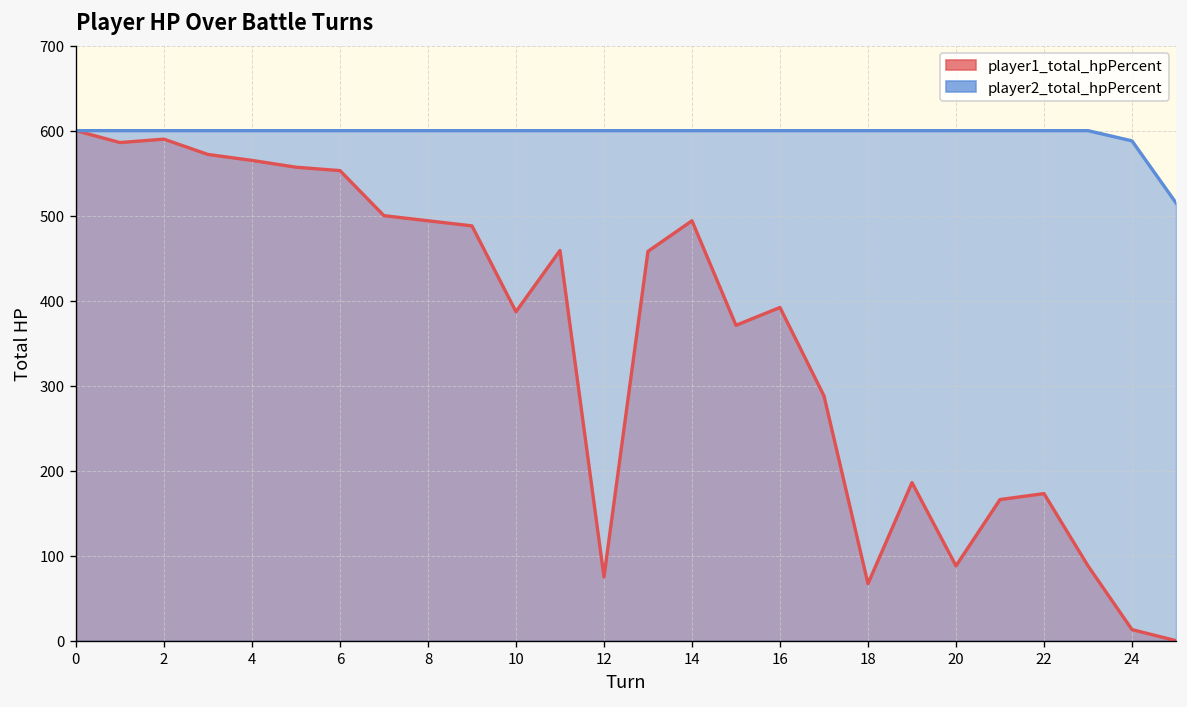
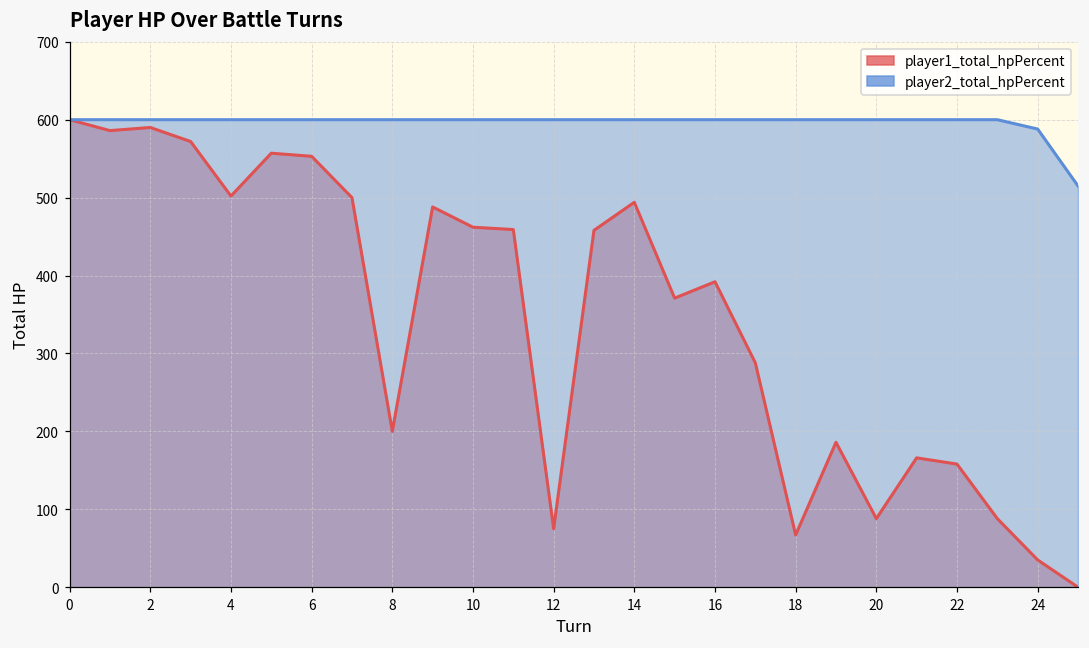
player1_total_hpPercent, 4: 570 -> 500
player1_total_hpPercent, 8: 490 -> 200
player1_total_hpPercent, 10: 390 -> 460
player1_total_hpPercent, 22: 170 -> 160
player1_total_hpPercent, 24: 10 -> 40
